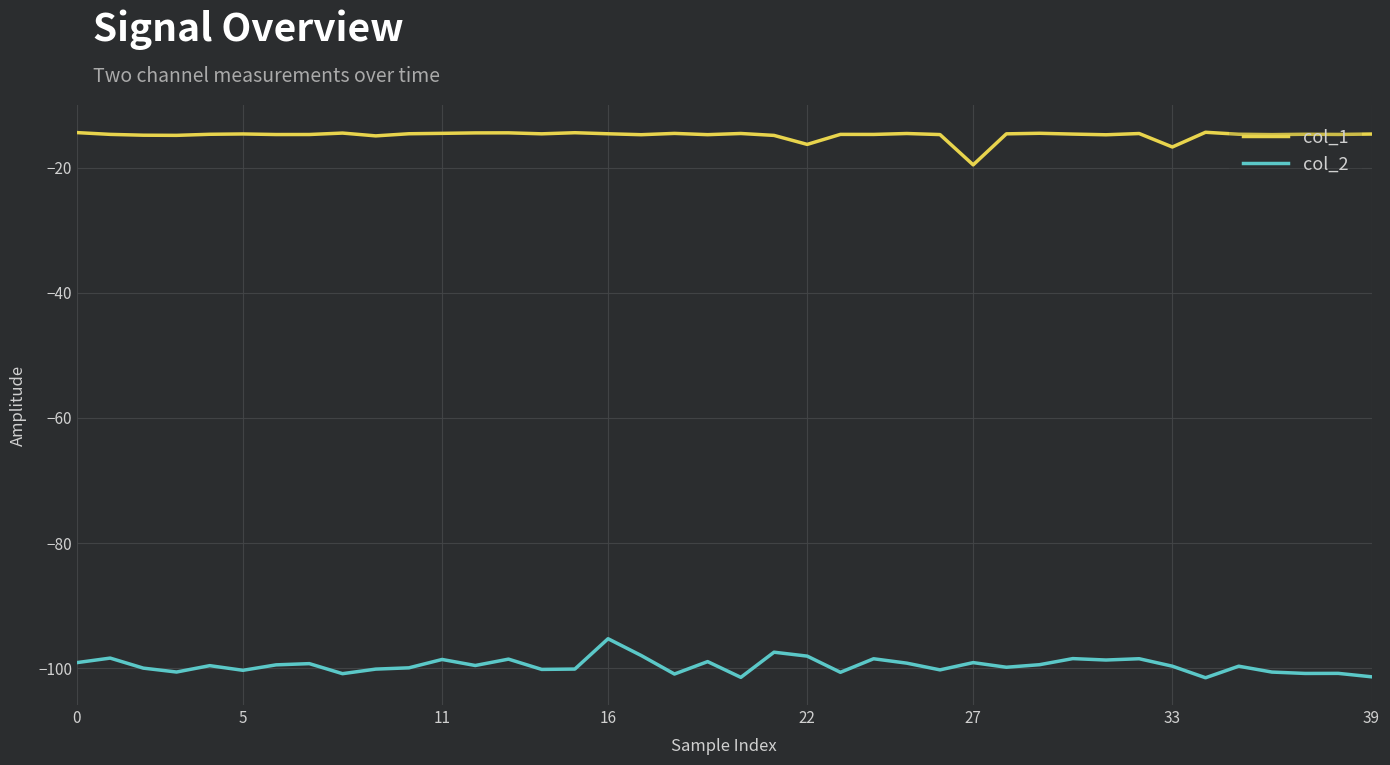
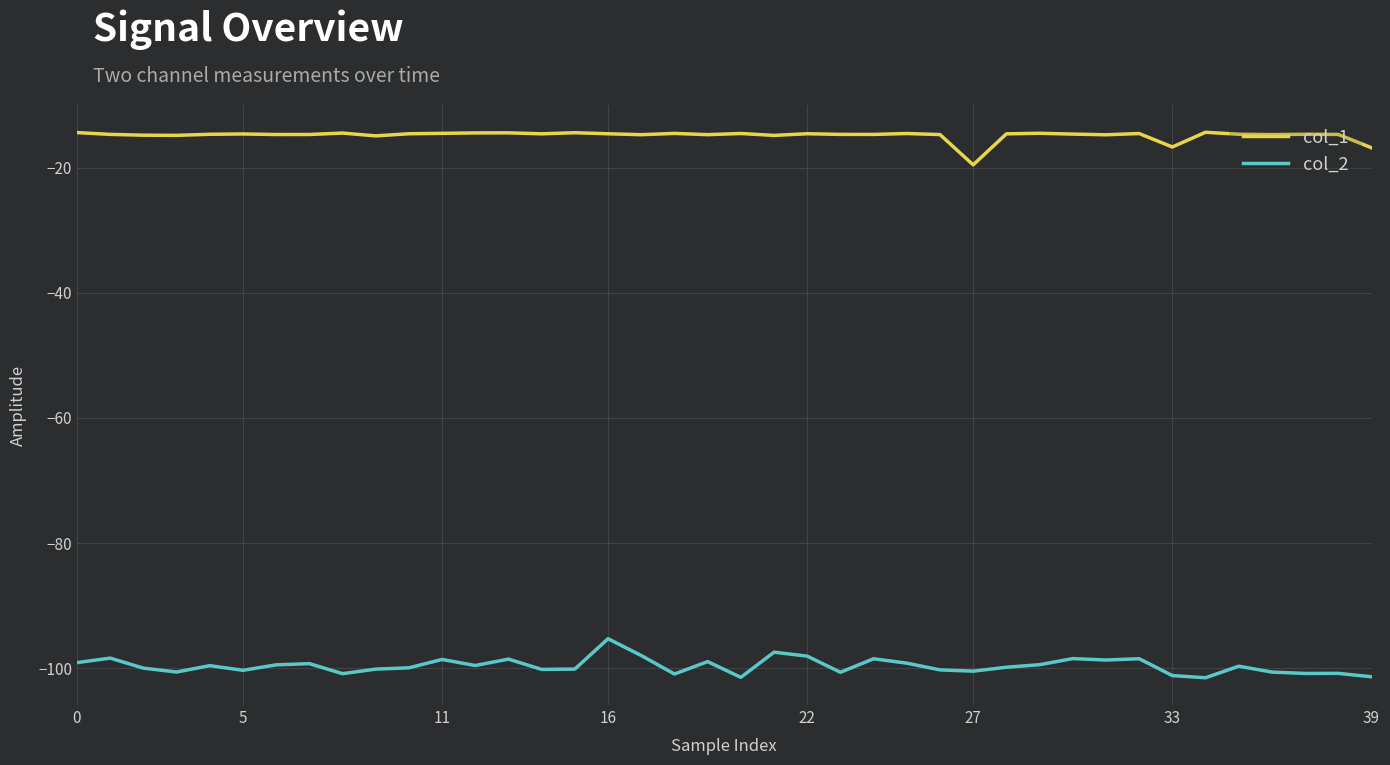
col_1, 22: -16 -> -15
col_2, 27: -99 -> -100
col_2, 33: -100 -> -101
col_1, 39: -15 -> -17
